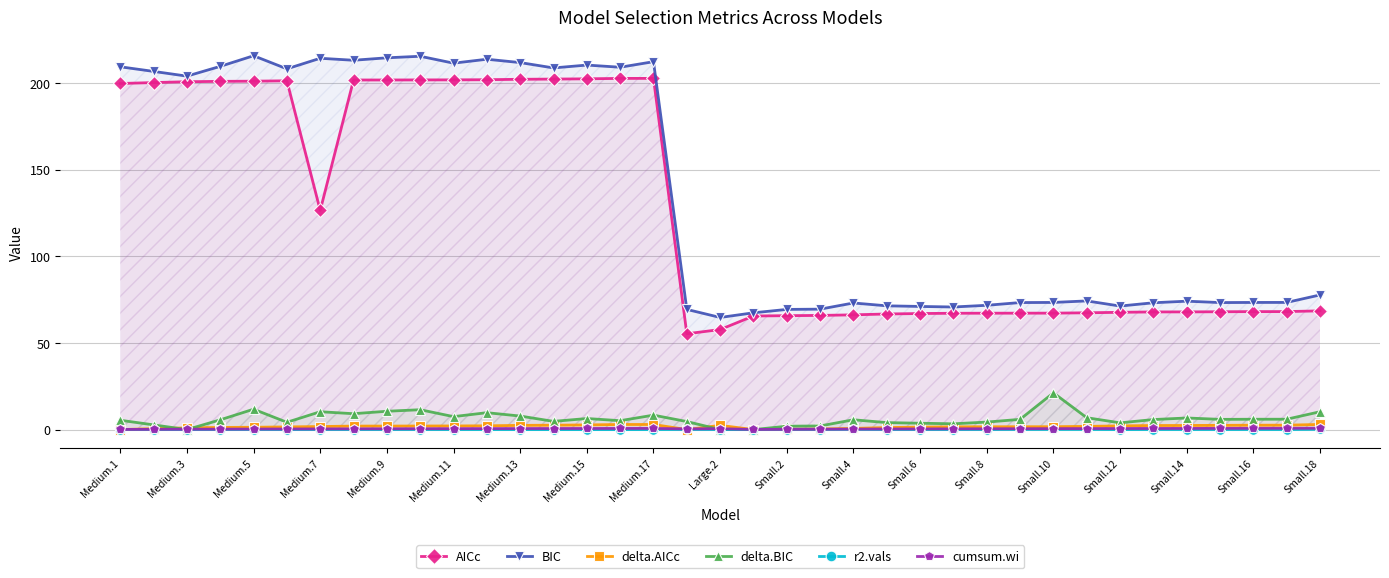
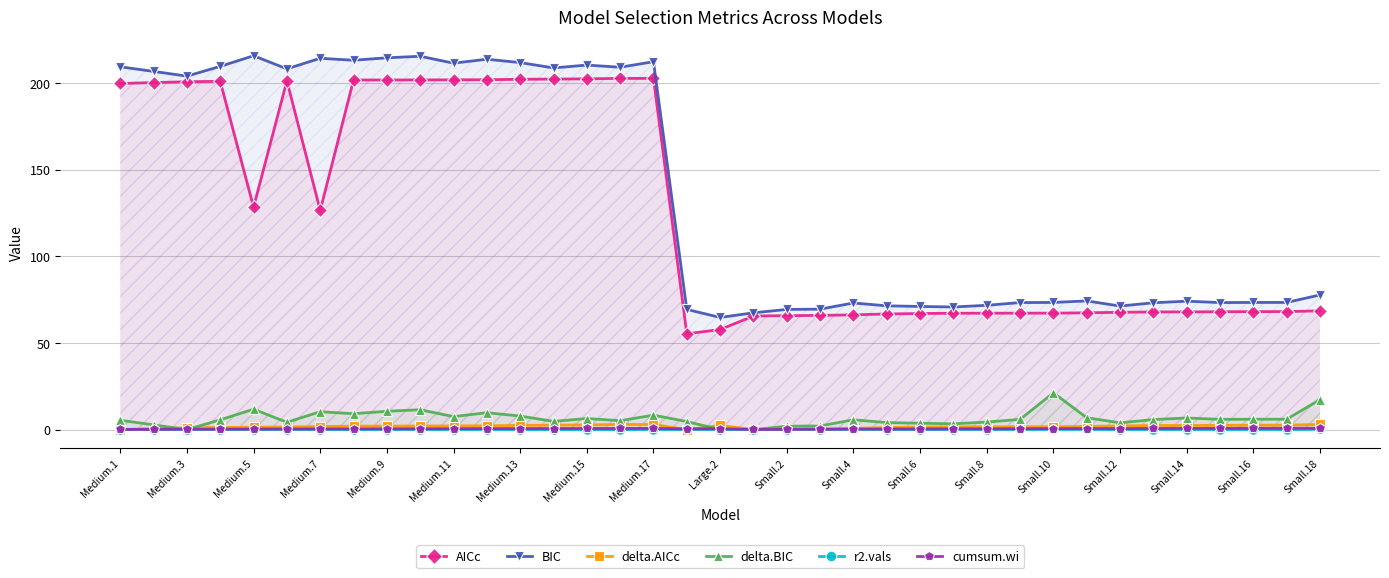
AICc, Medium.5: 201 -> 128
delta.BIC, Small.18: 10 -> 17
